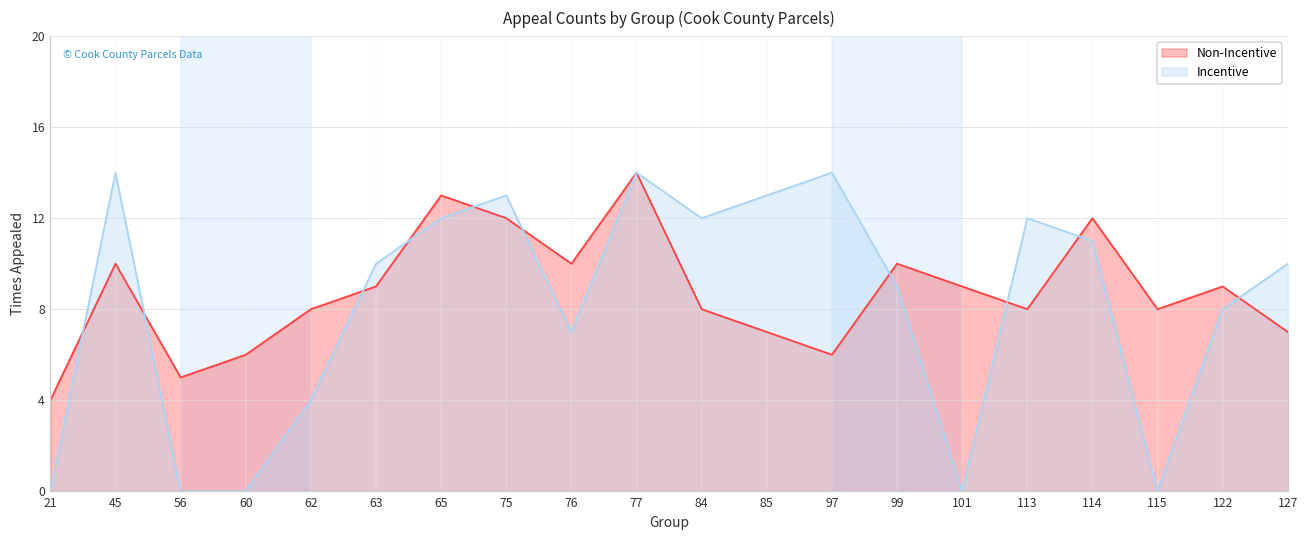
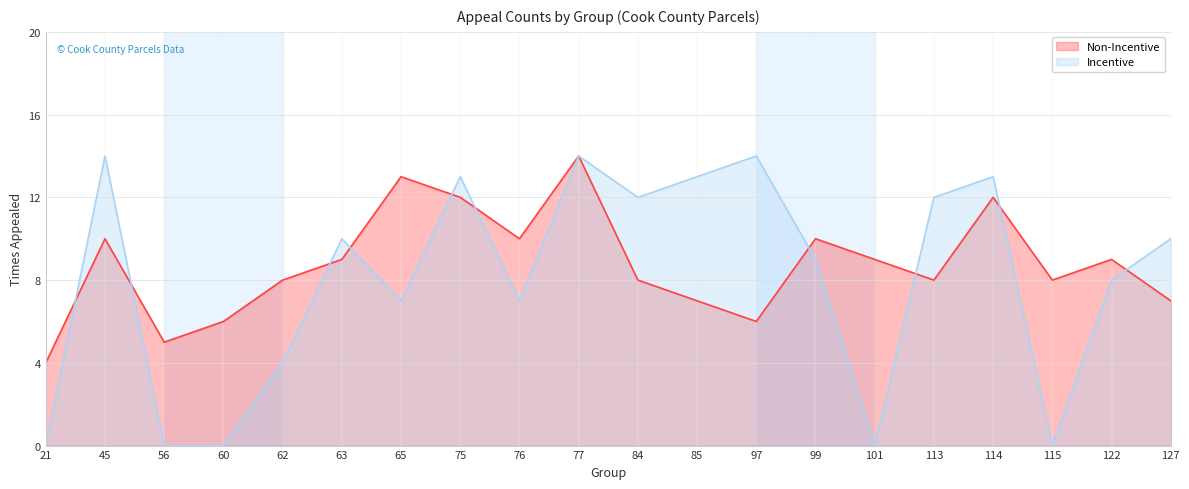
Incentive, 65: 12 -> 7
Incentive, 114: 11 -> 13
